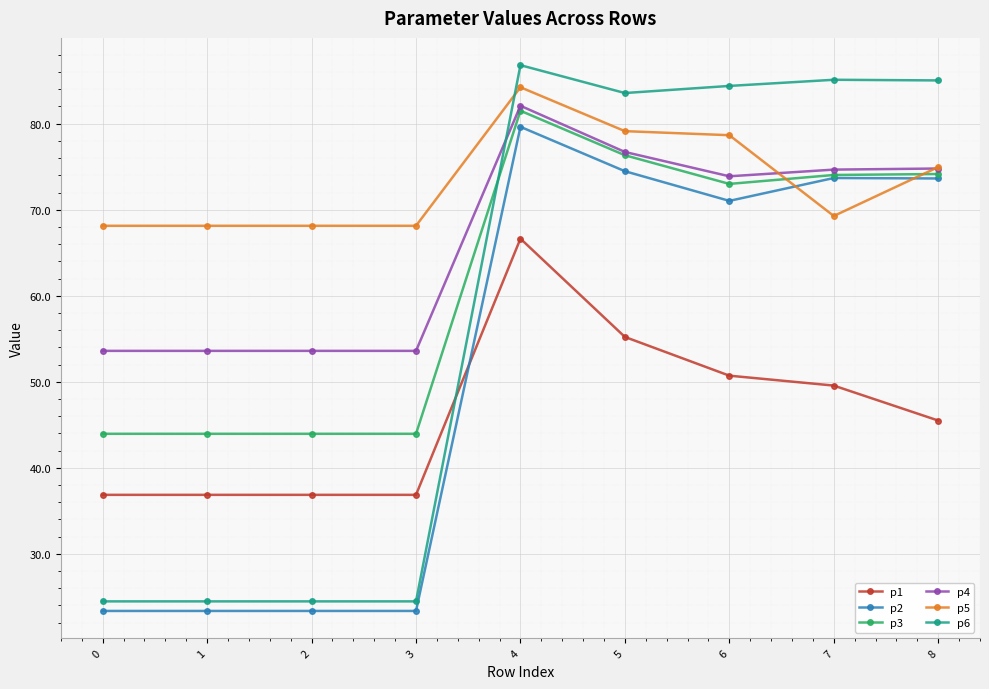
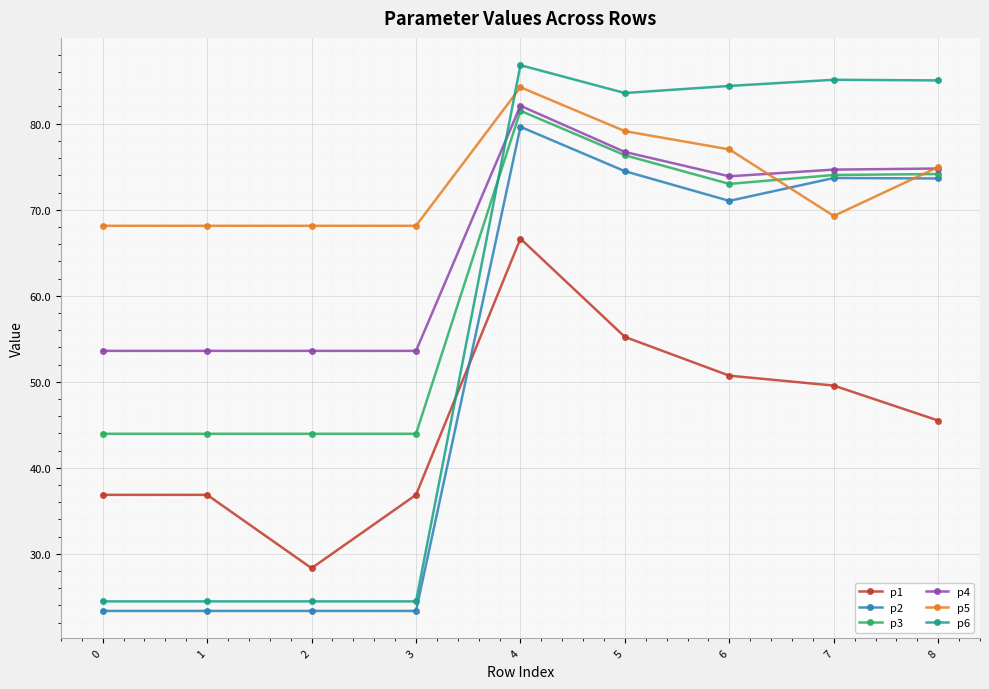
p1, 2: 37 -> 28
p5, 6: 79 -> 77
